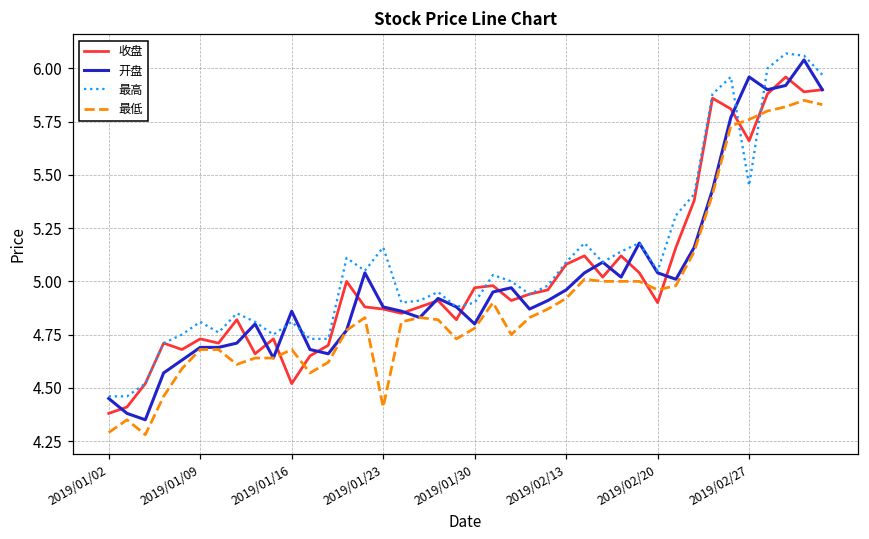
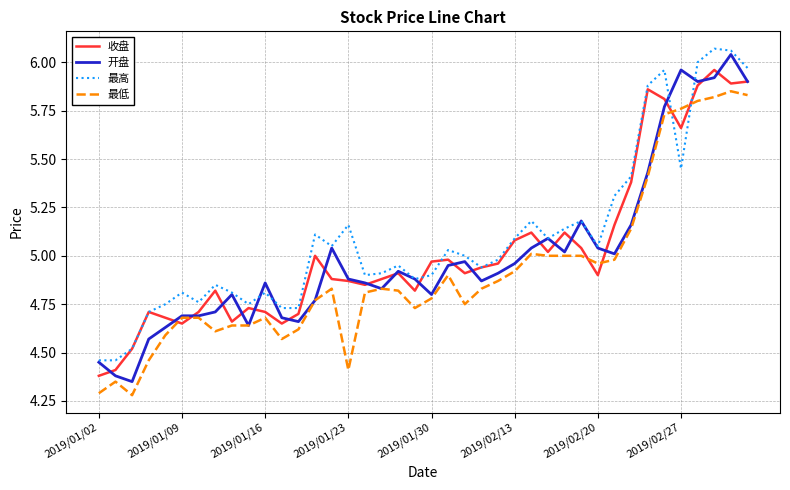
收盘, 2019/01/09: 4.73 -> 4.65
收盘, 2019/01/16: 4.52 -> 4.71
